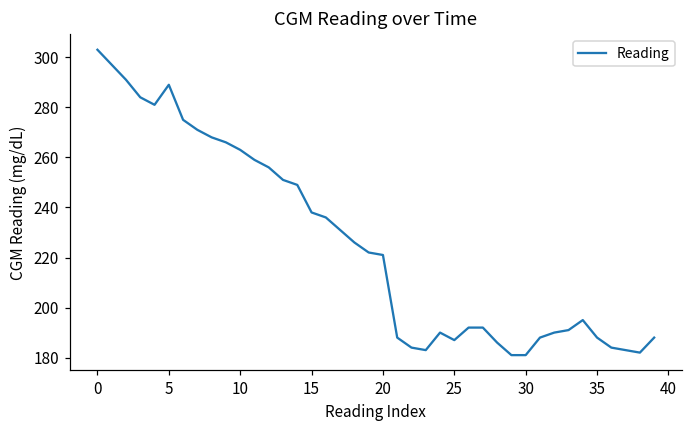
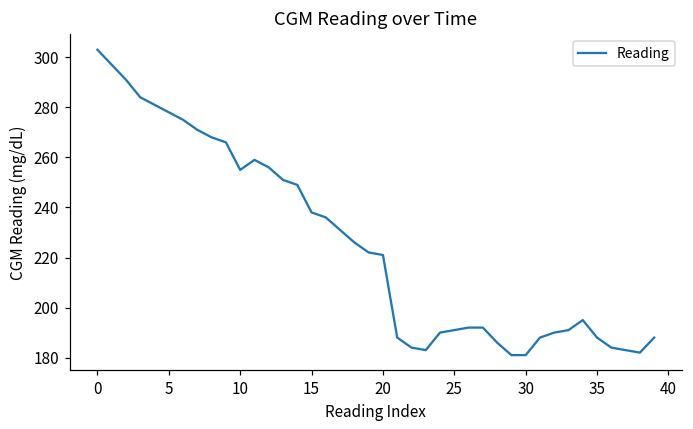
5: 289 -> 278
10: 263 -> 255
25: 187 -> 191
